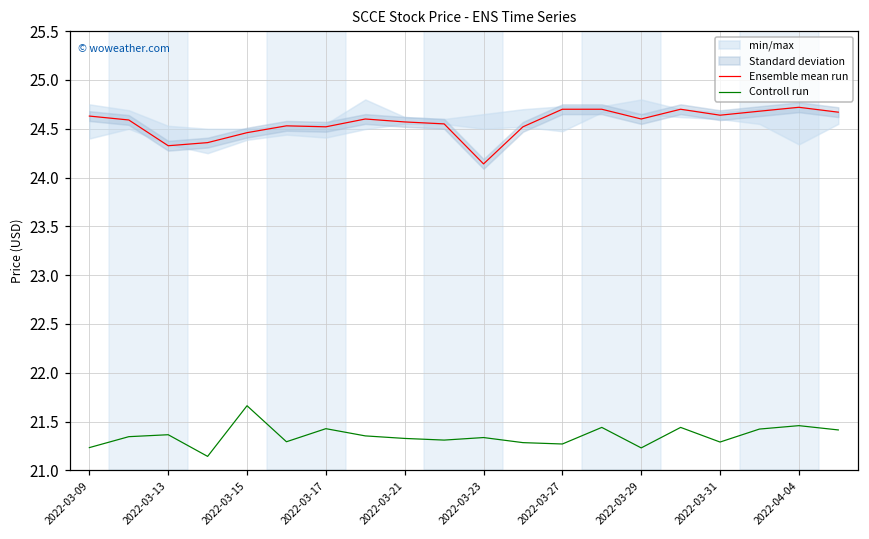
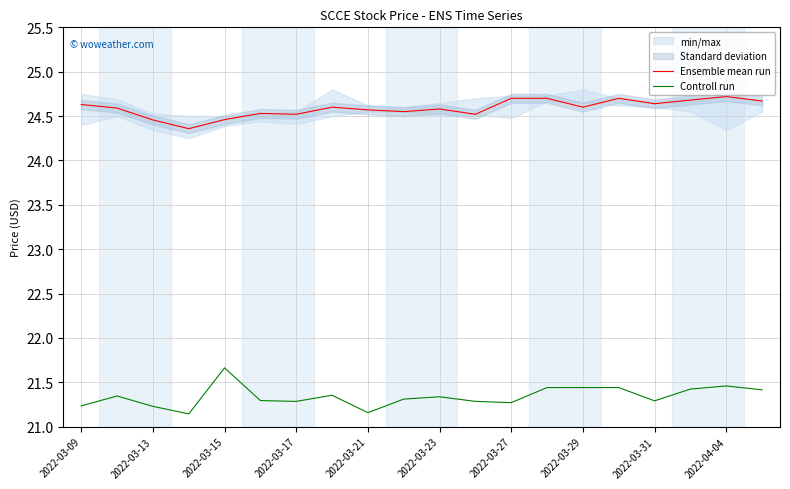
Ensemble mean run, 2022-03-13: 24.3 -> 24.5
Controll run, 2022-03-13: 21.4 -> 21.2
Controll run, 2022-03-17: 21.4 -> 21.3
Controll run, 2022-03-21: 21.3 -> 21.2
Ensemble mean run, 2022-03-23: 24.1 -> 24.6
Controll run, 2022-03-29: 21.2 -> 21.4
